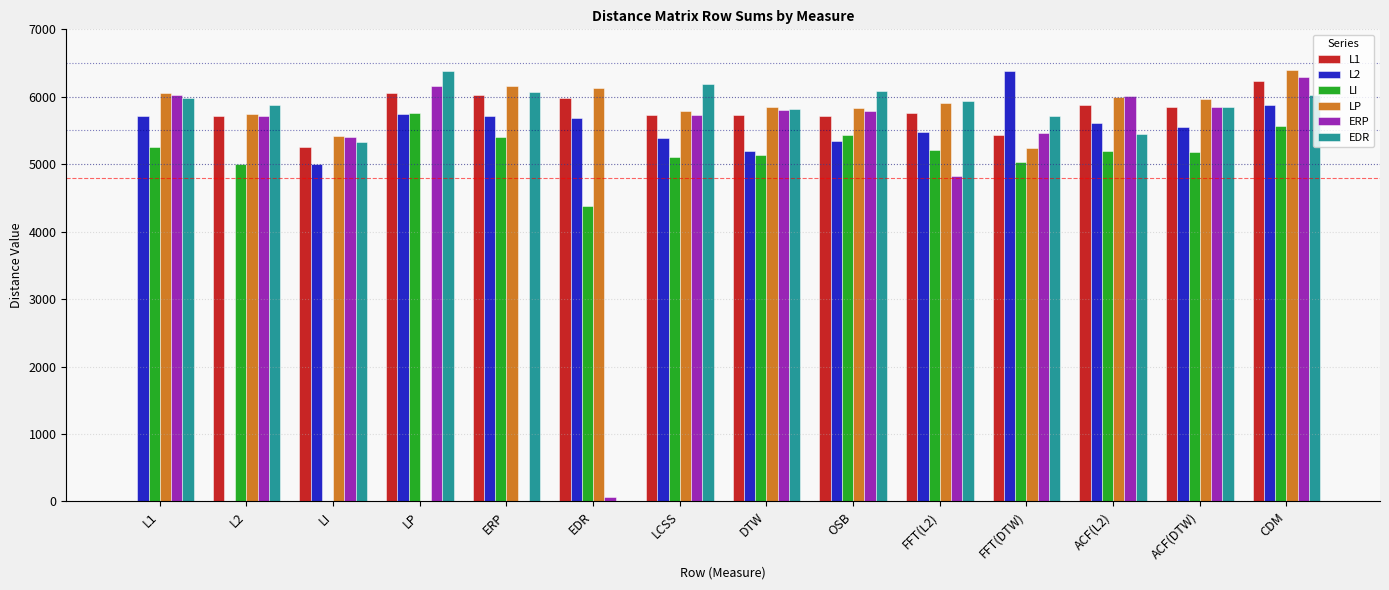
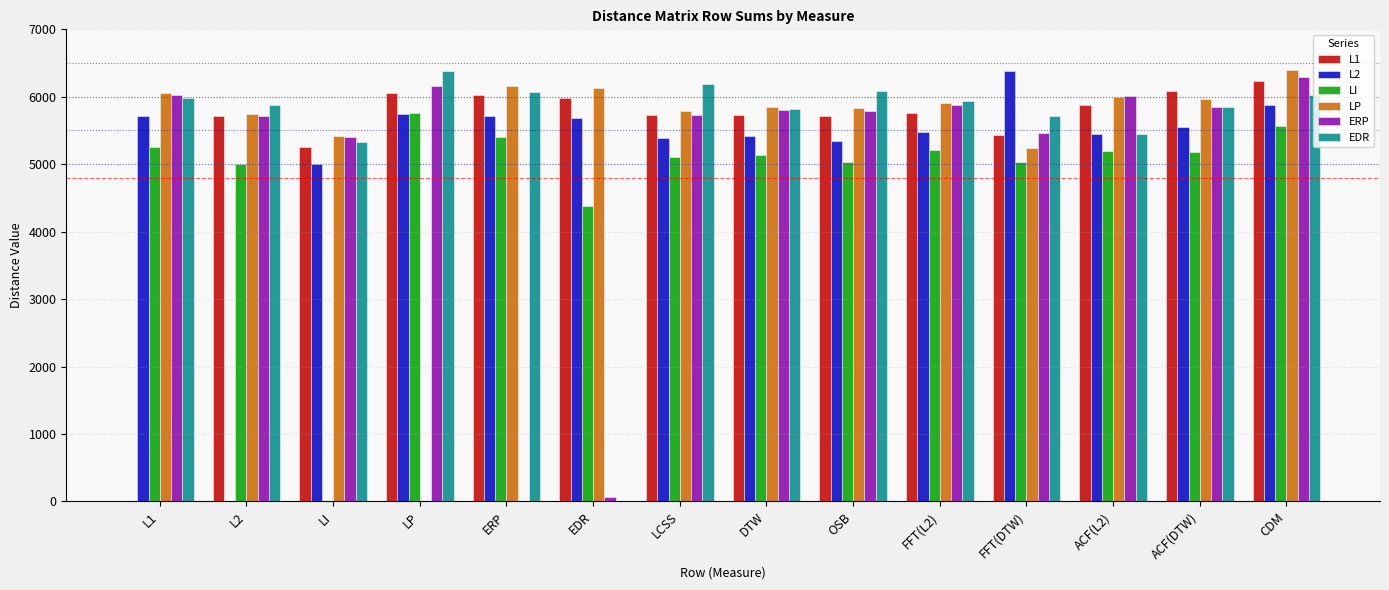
L2, DTW: 5200 -> 5400
LI, OSB: 5400 -> 5000
ERP, FFT(L2): 4800 -> 5900
L2, ACF(L2): 5600 -> 5400
L1, ACF(DTW): 5800 -> 6100
